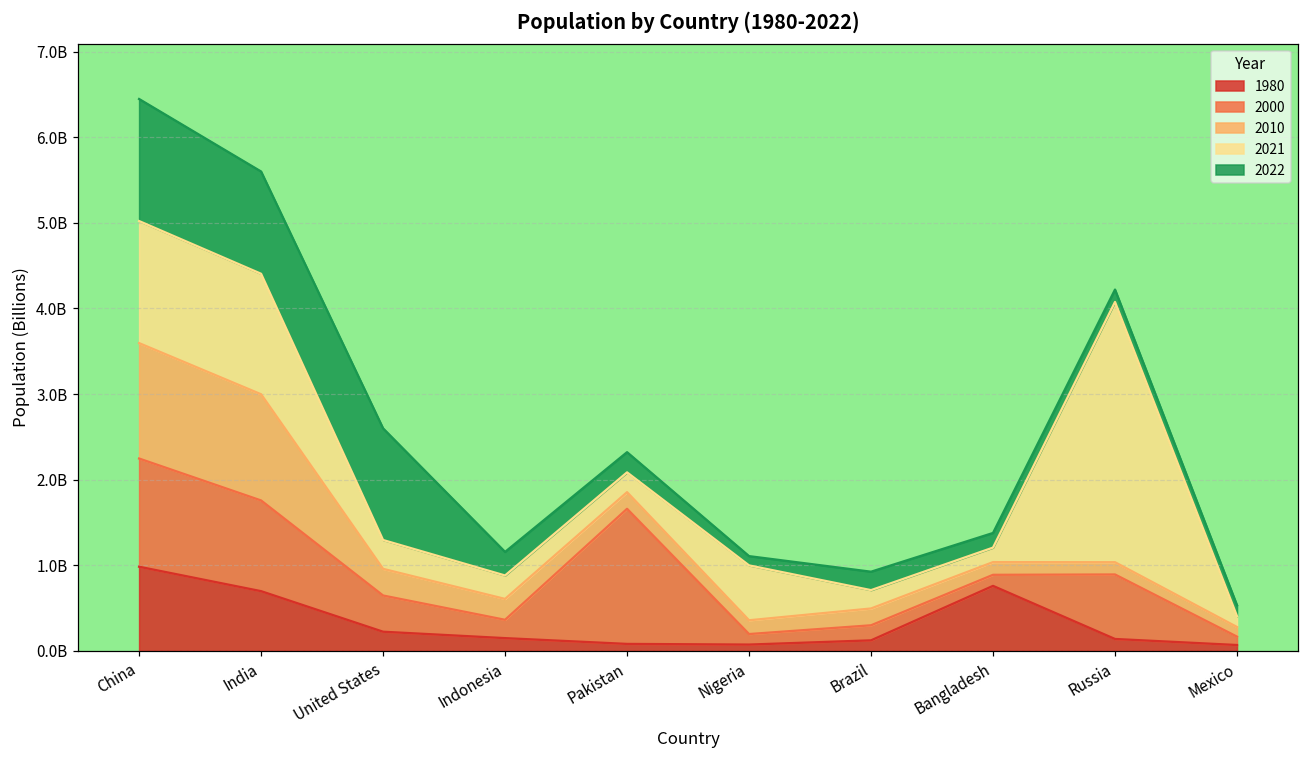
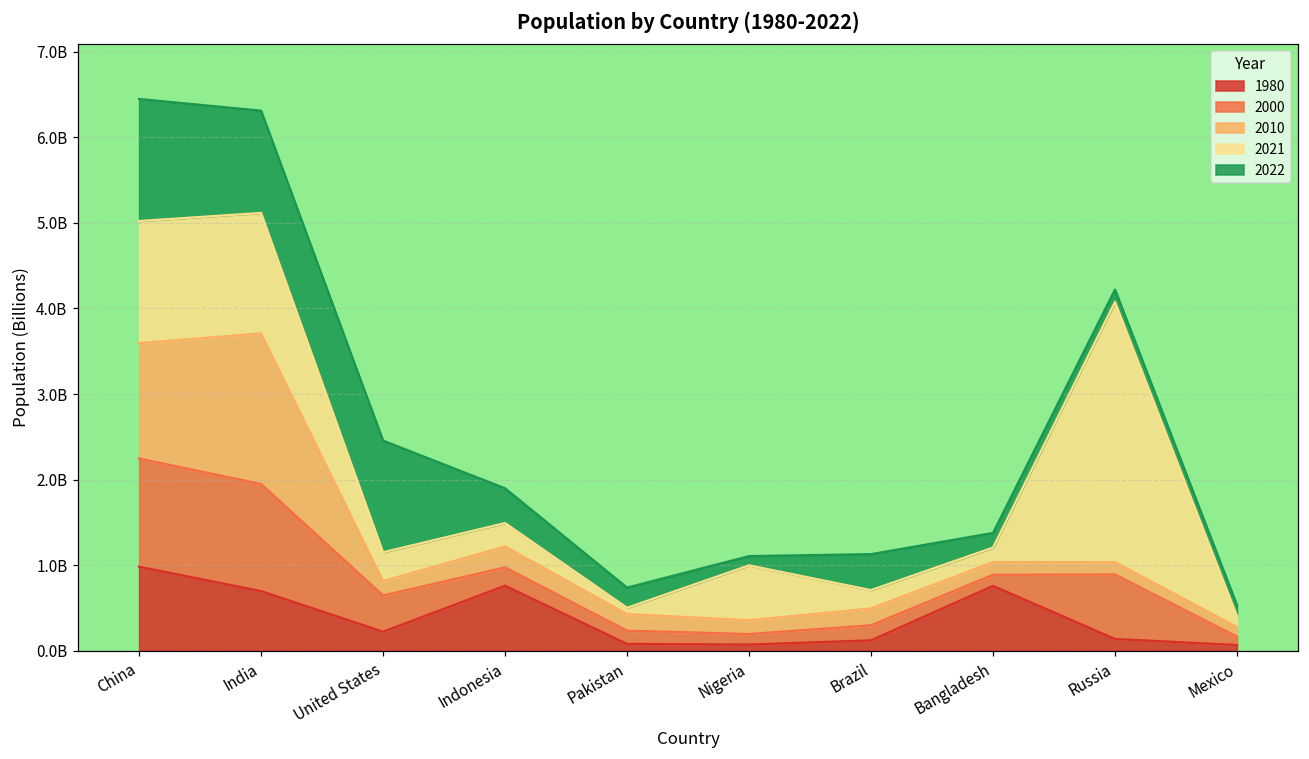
2000, India: 1100000000 -> 1300000000
2010, India: 1200000000 -> 1800000000
2010, United States: 300000000 -> 200000000
1980, Indonesia: 100000000 -> 800000000
2022, Indonesia: 300000000 -> 400000000
2000, Pakistan: 1600000000 -> 200000000
2021, Pakistan: 200000000 -> 100000000
2022, Brazil: 200000000 -> 400000000
